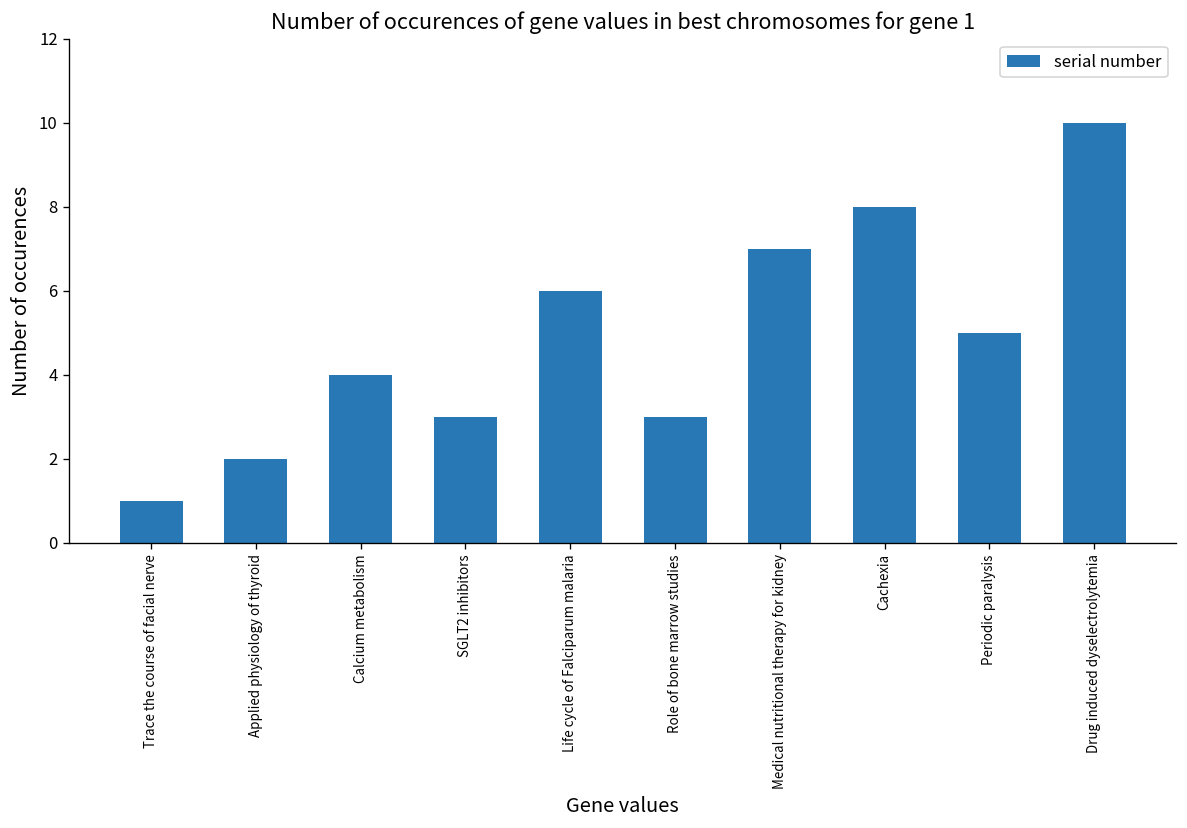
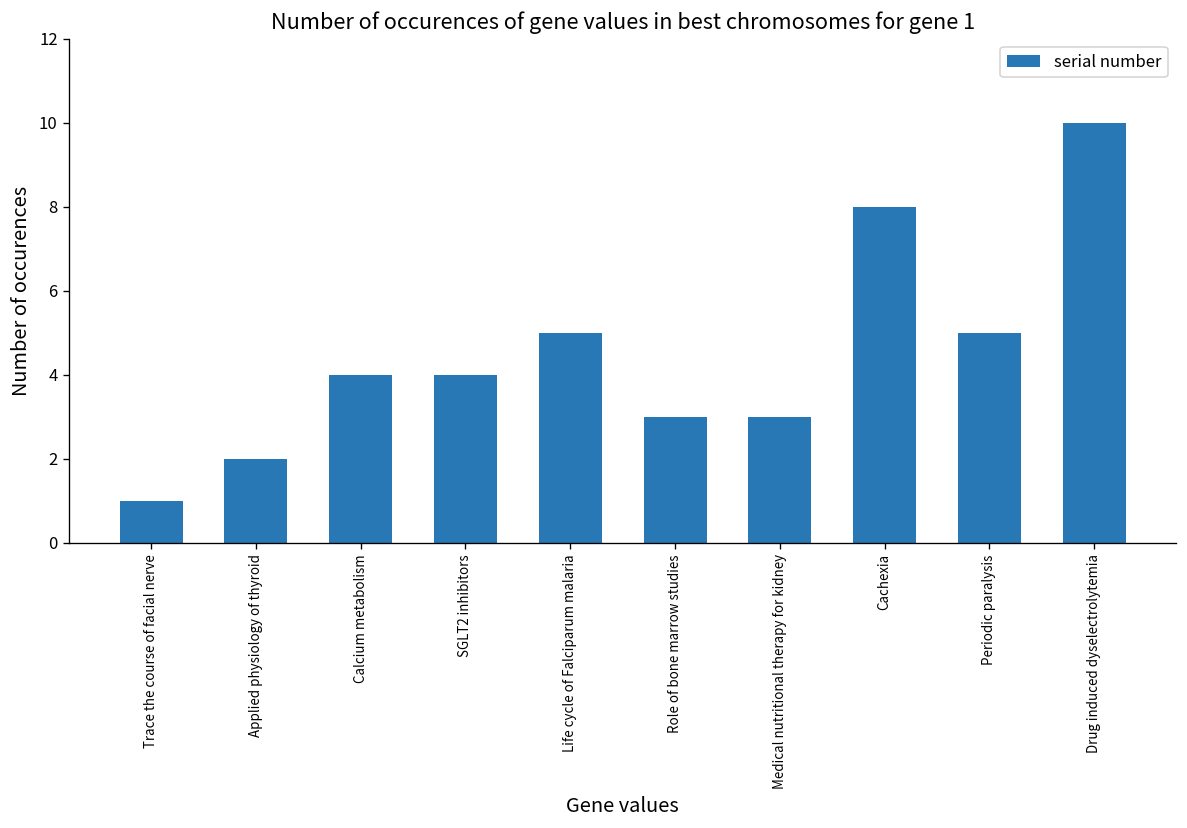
SGLT2 inhibitors: 3 -> 4
Life cycle of Falciparum malaria: 6 -> 5
Medical nutritional therapy for kidney: 7 -> 3
